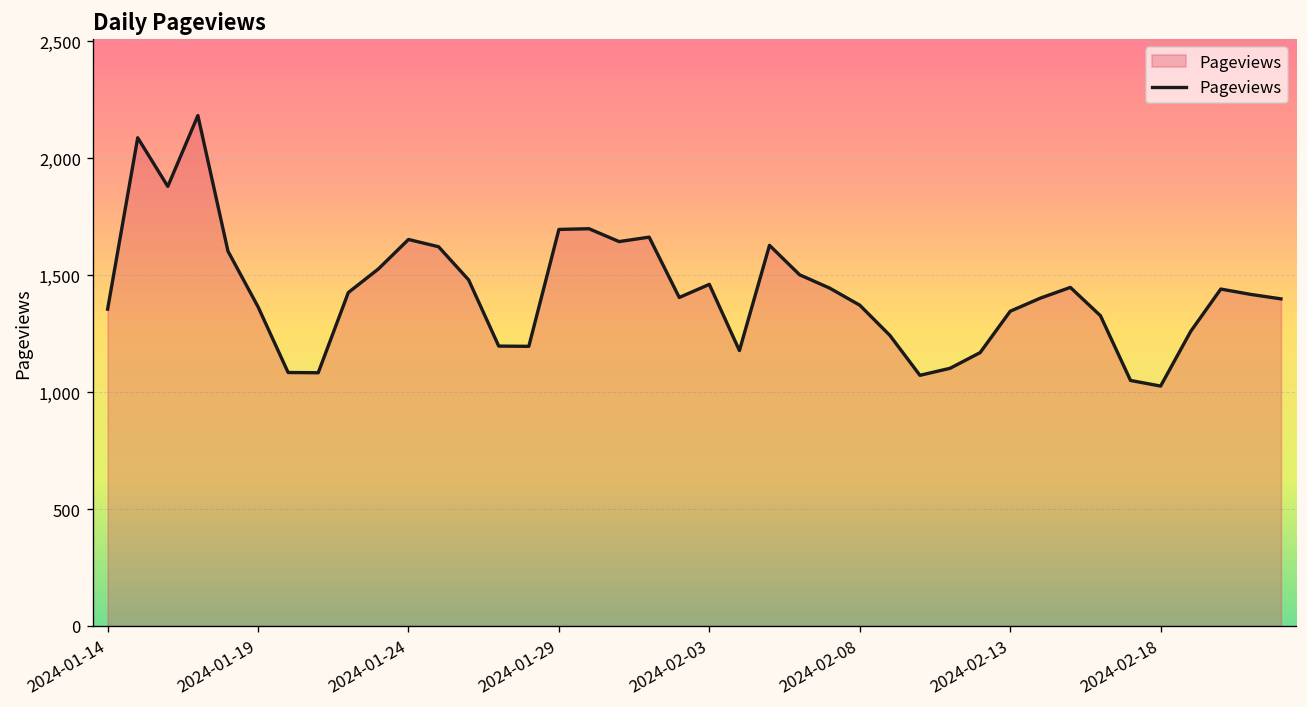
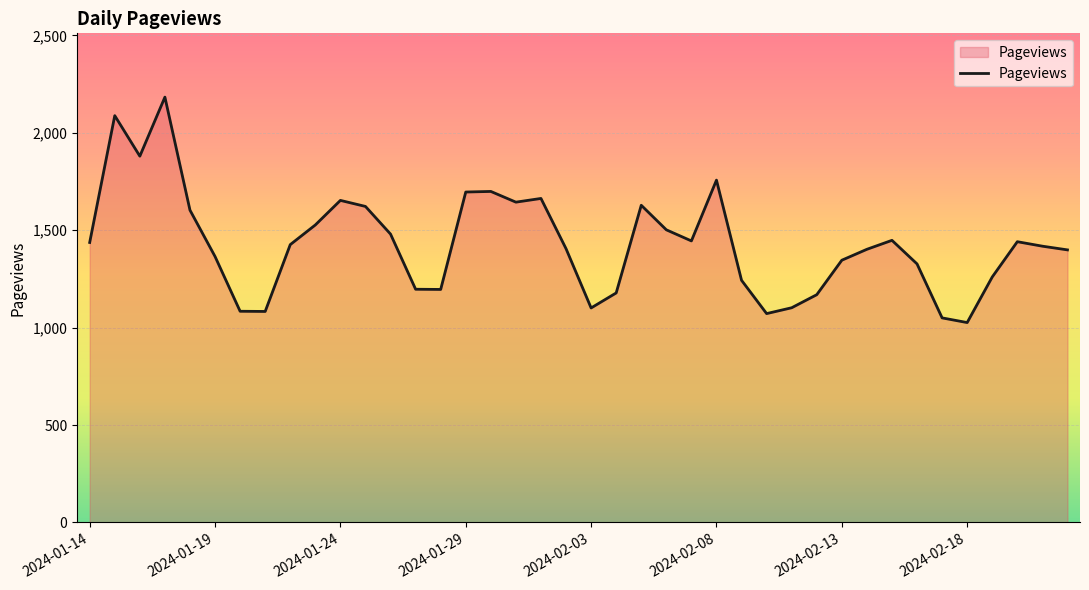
2024-01-14: 1,360 -> 1,440
2024-02-03: 1,460 -> 1,100
2024-02-08: 1,370 -> 1,760
